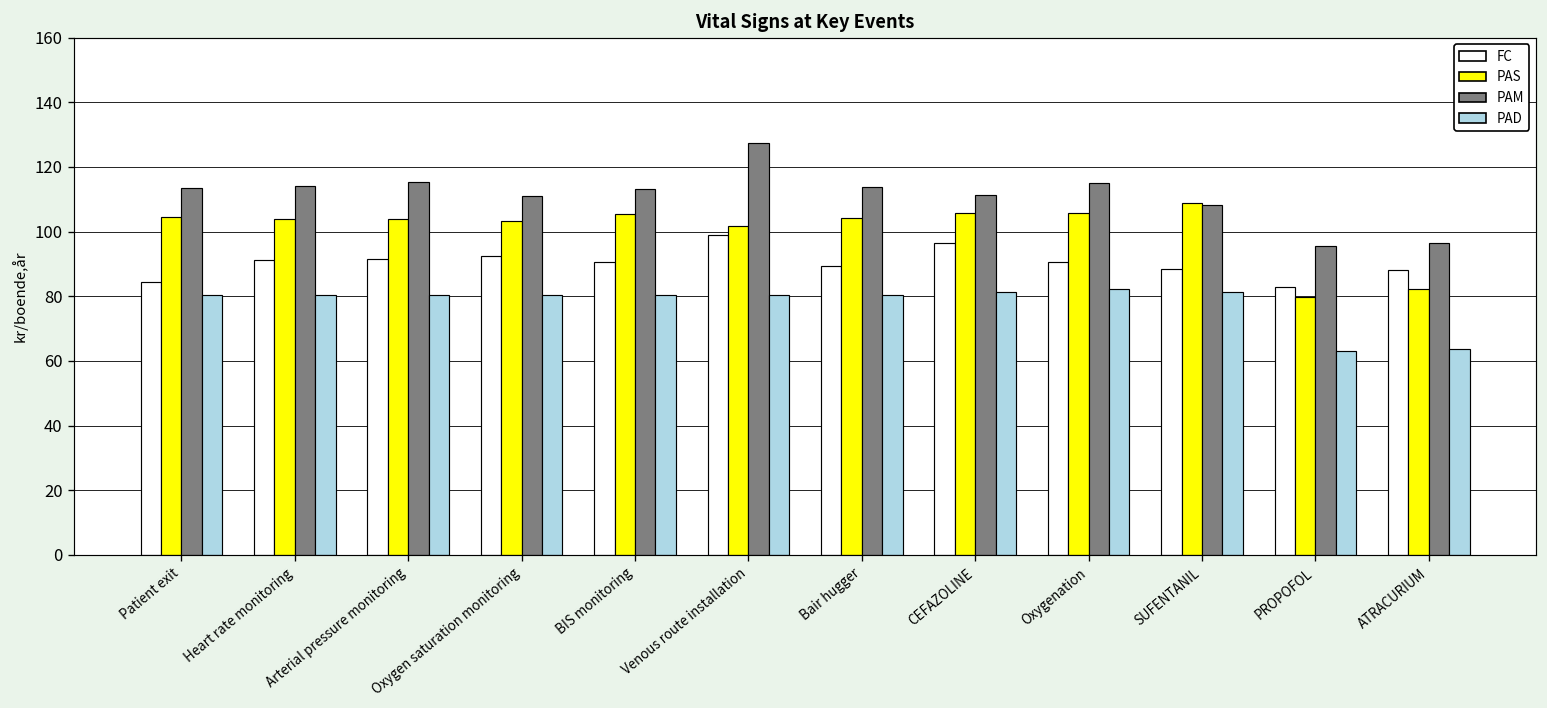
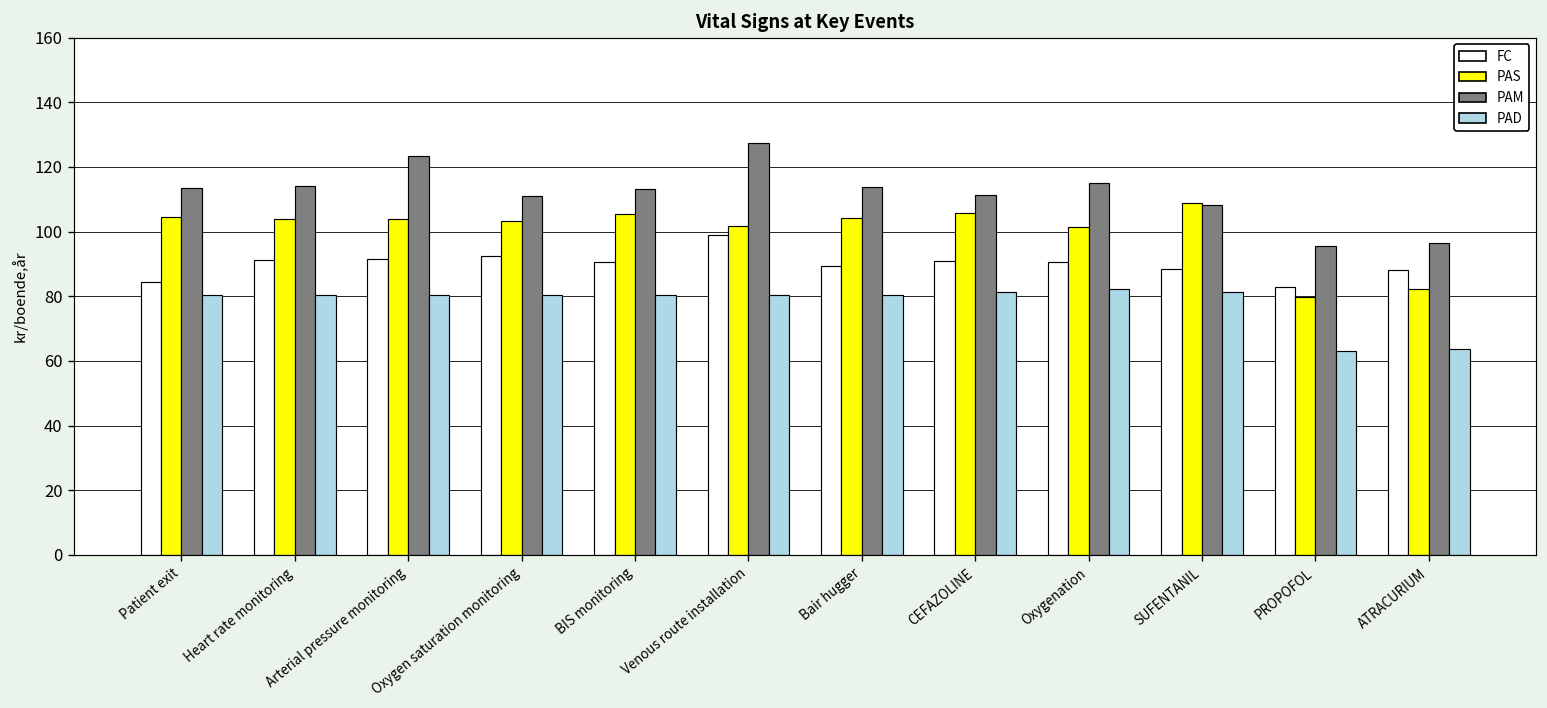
PAM, Arterial pressure monitoring: 115 -> 123
FC, CEFAZOLINE: 96 -> 91
PAS, Oxygenation: 106 -> 102
